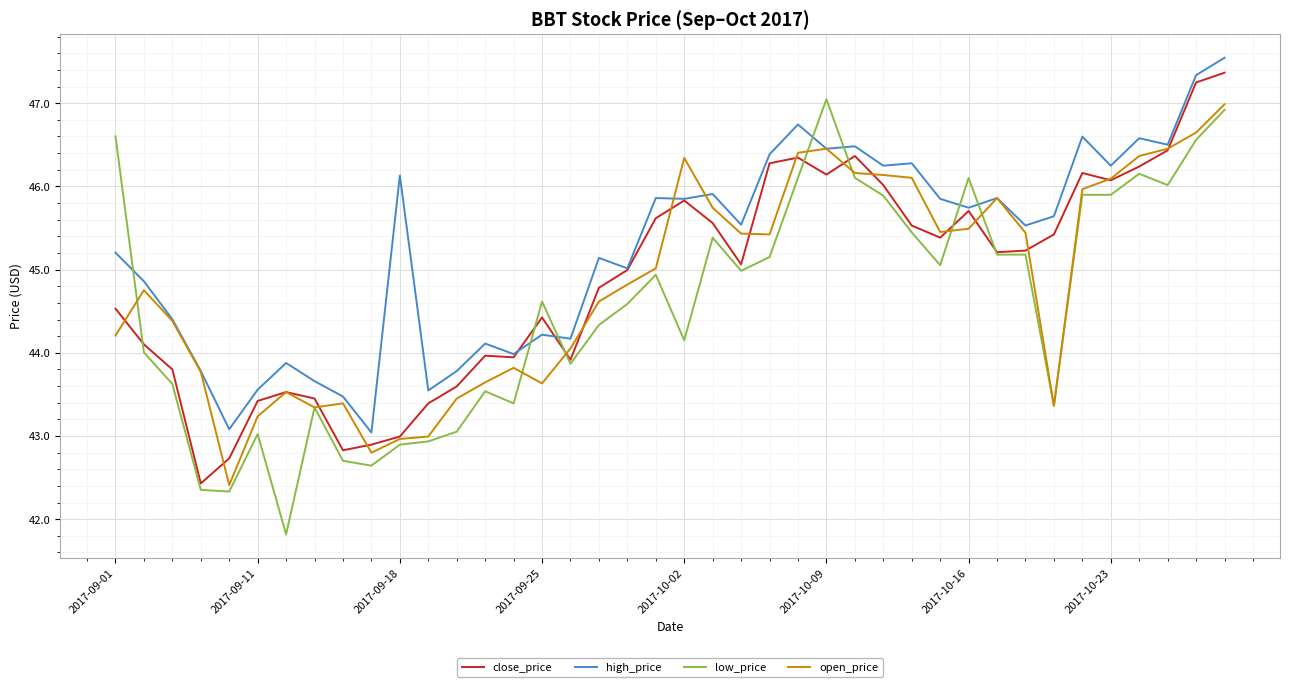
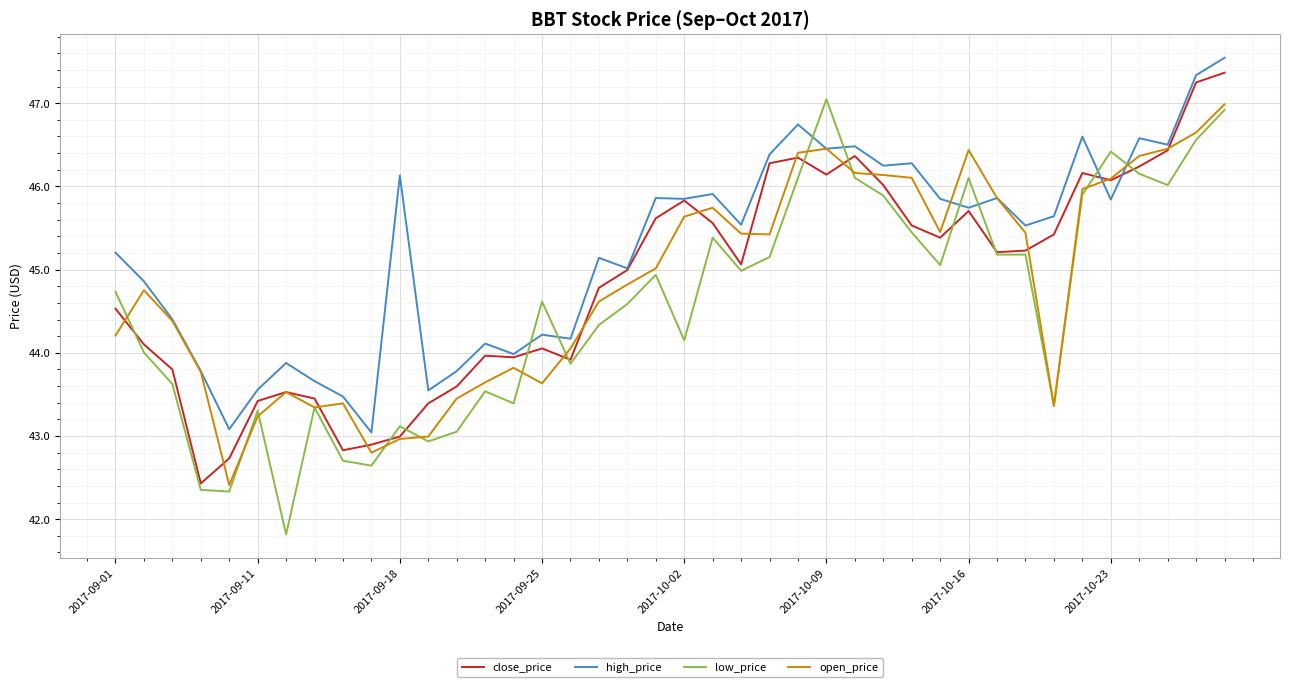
low_price, 2017-09-01: 46.6 -> 44.7
low_price, 2017-09-11: 43.0 -> 43.3
low_price, 2017-09-18: 42.9 -> 43.1
close_price, 2017-09-25: 44.4 -> 44.1
open_price, 2017-10-02: 46.3 -> 45.6
open_price, 2017-10-16: 45.5 -> 46.4
high_price, 2017-10-23: 46.2 -> 45.8
low_price, 2017-10-23: 45.9 -> 46.4
